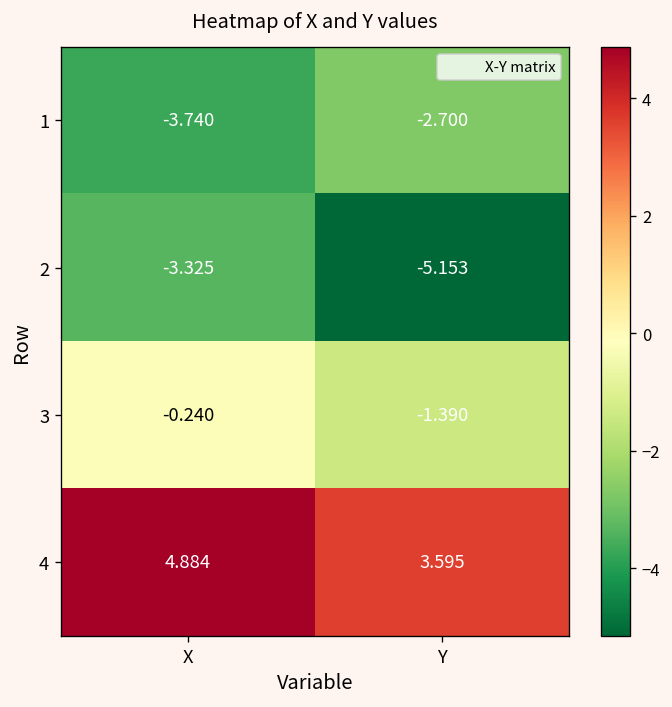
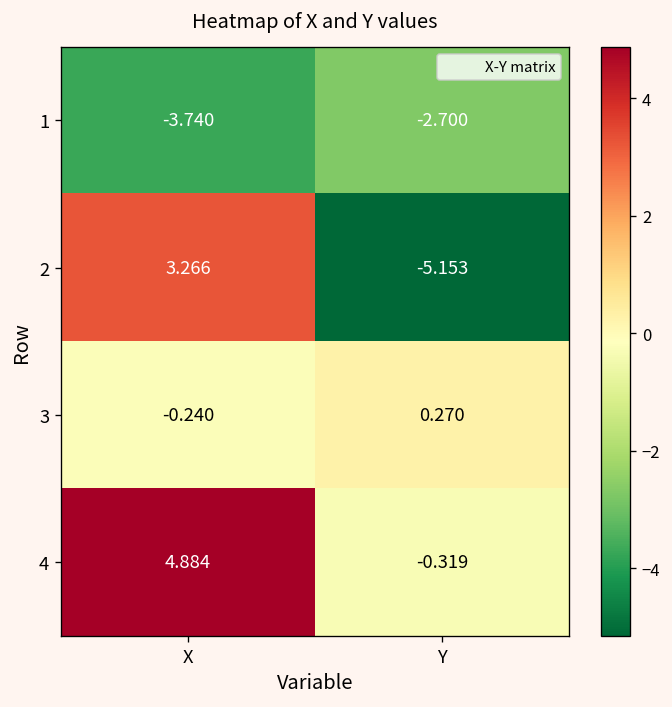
2, X: -3.325 -> 3.266
3, Y: -1.390 -> 0.270
4, Y: 3.595 -> -0.319
